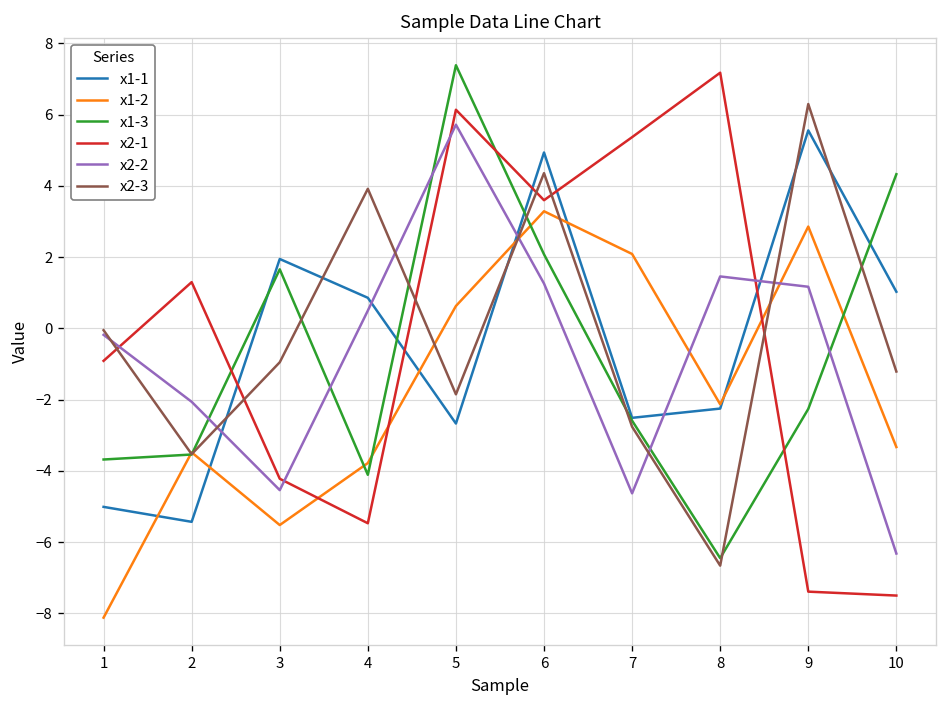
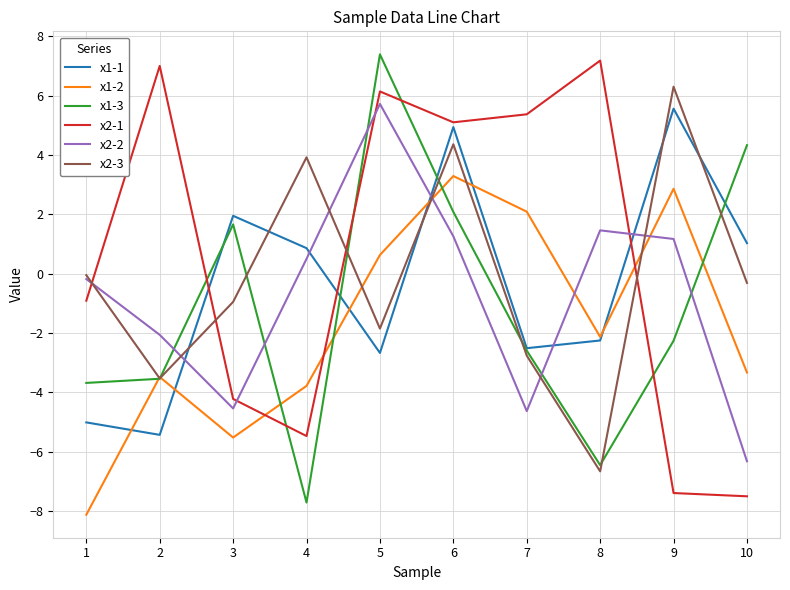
x2-1, 2: 1.3 -> 7.0
x1-3, 4: -4.1 -> -7.7
x2-1, 6: 3.6 -> 5.1
x2-3, 10: -1.2 -> -0.3
